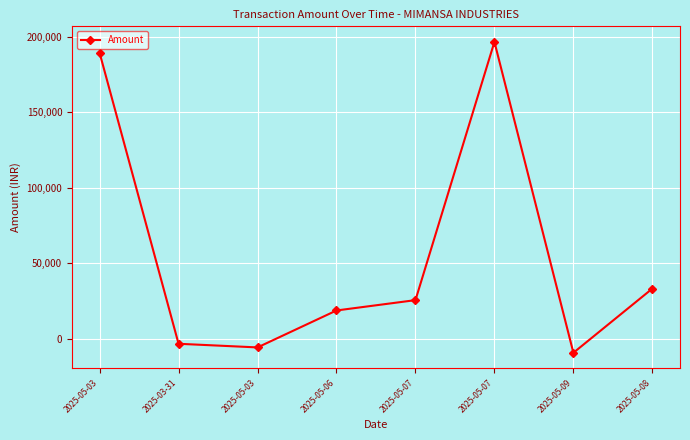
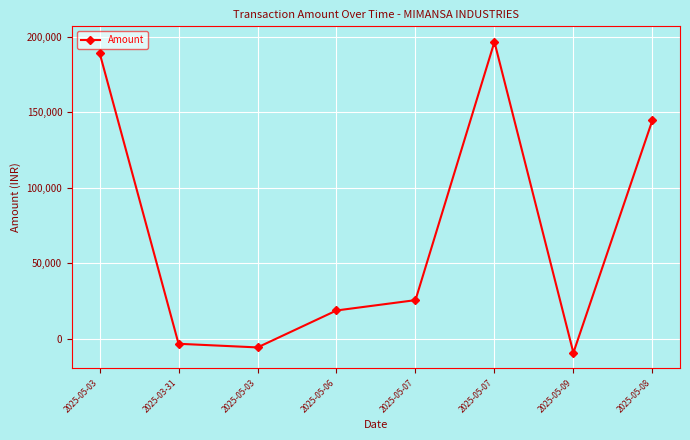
2025-05-08: 33,000 -> 145,000
